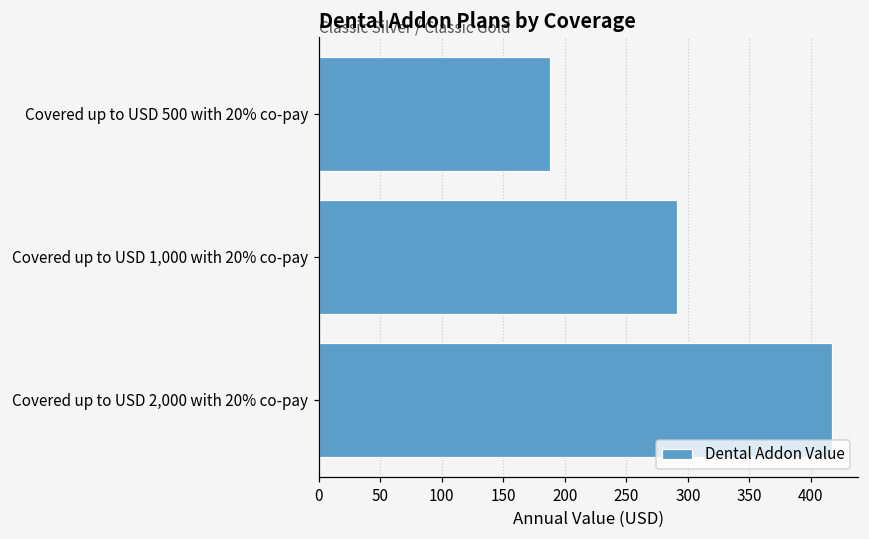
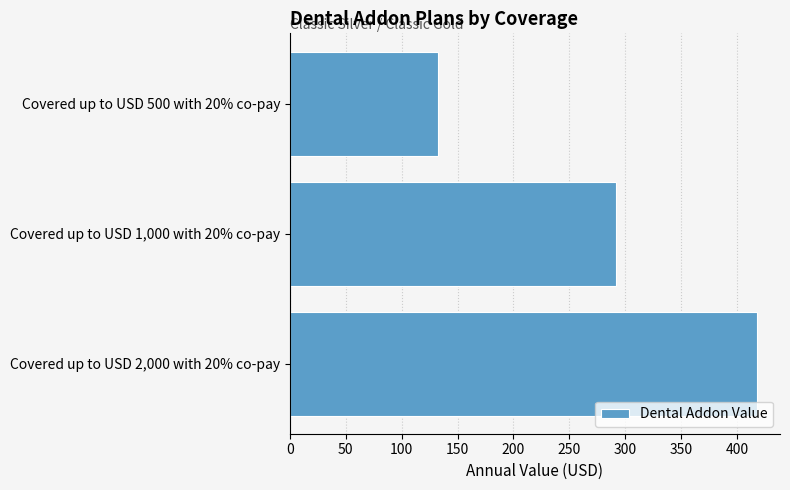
Covered up to USD 500 with 20% co-pay: 188 -> 132
